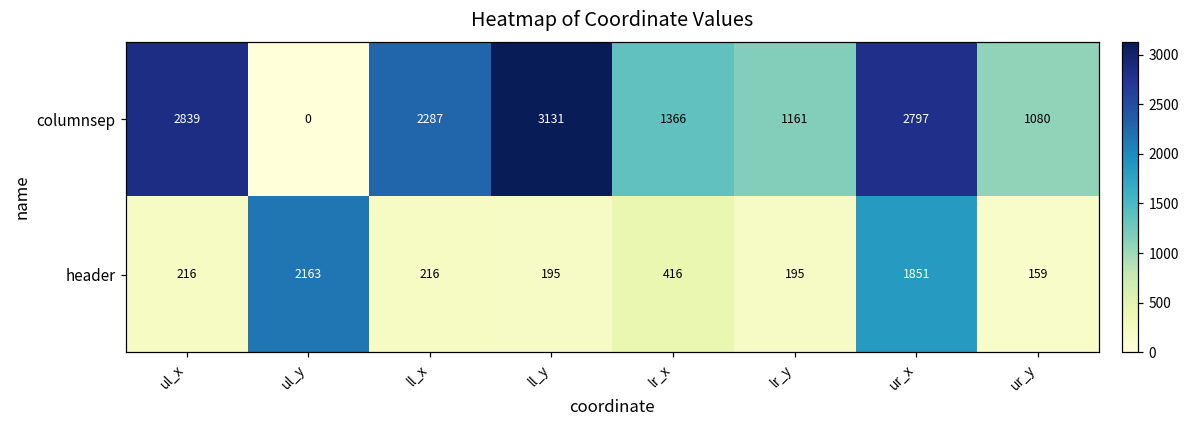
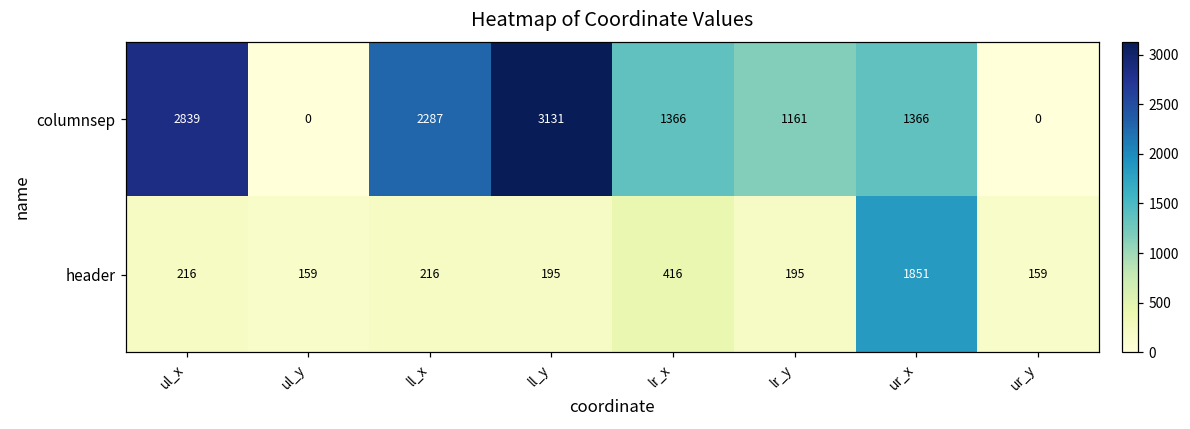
columnsep, ur_x: 2797 -> 1366
columnsep, ur_y: 1080 -> 0
header, ul_y: 2163 -> 159
